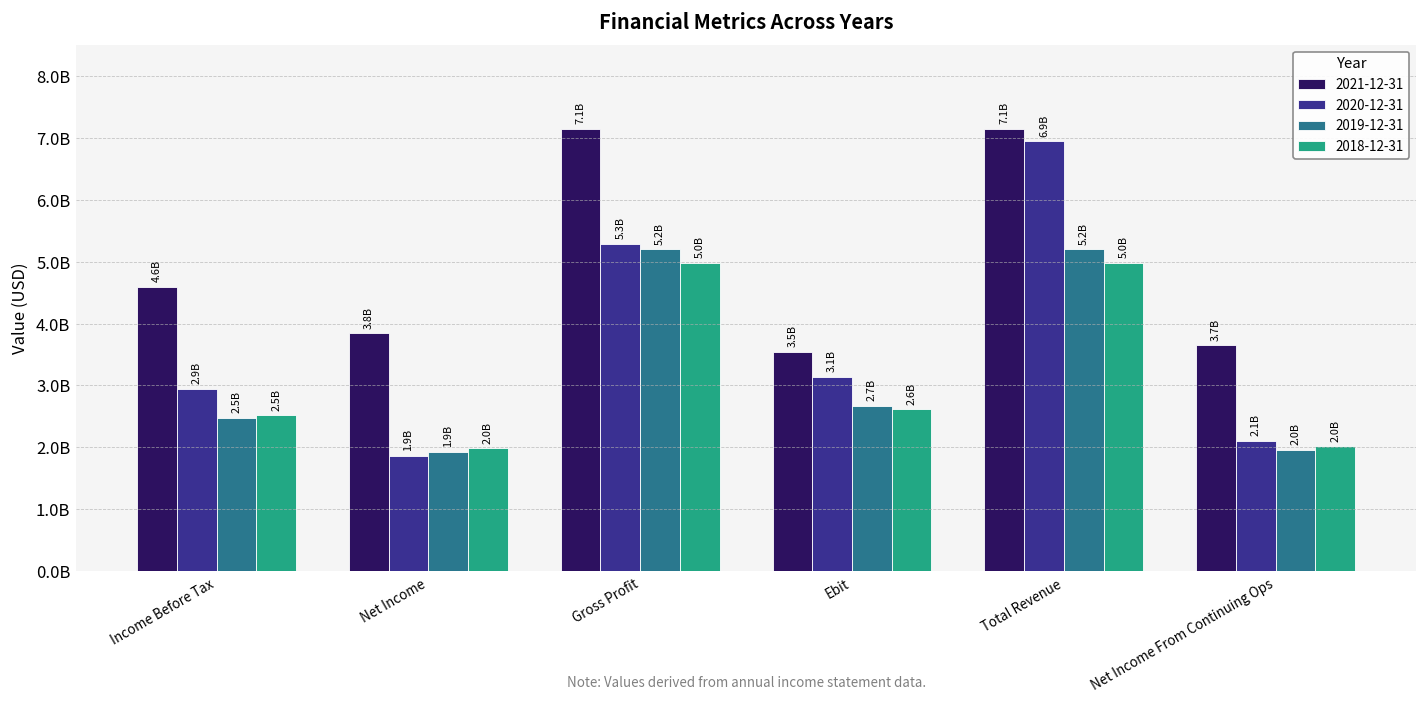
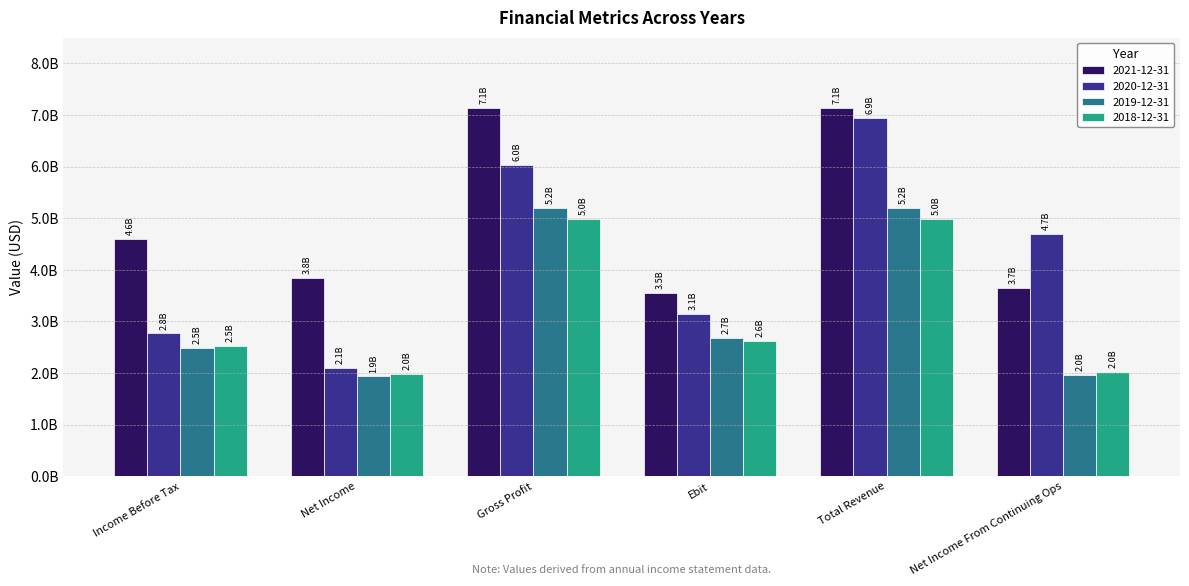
2020-12-31, Income Before Tax: 2.9B -> 2.8B
2020-12-31, Net Income: 1.9B -> 2.1B
2020-12-31, Gross Profit: 5.3B -> 6.0B
2020-12-31, Net Income From Continuing Ops: 2.1B -> 4.7B
